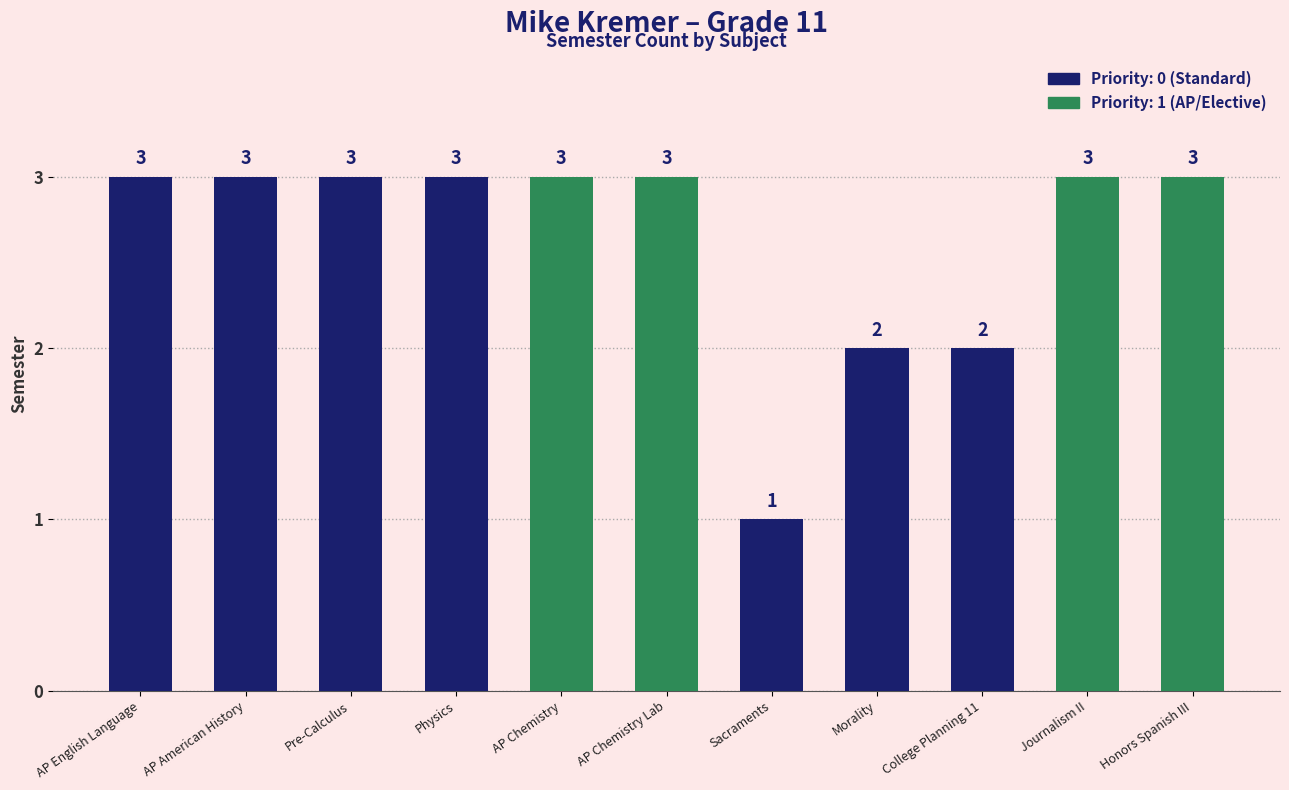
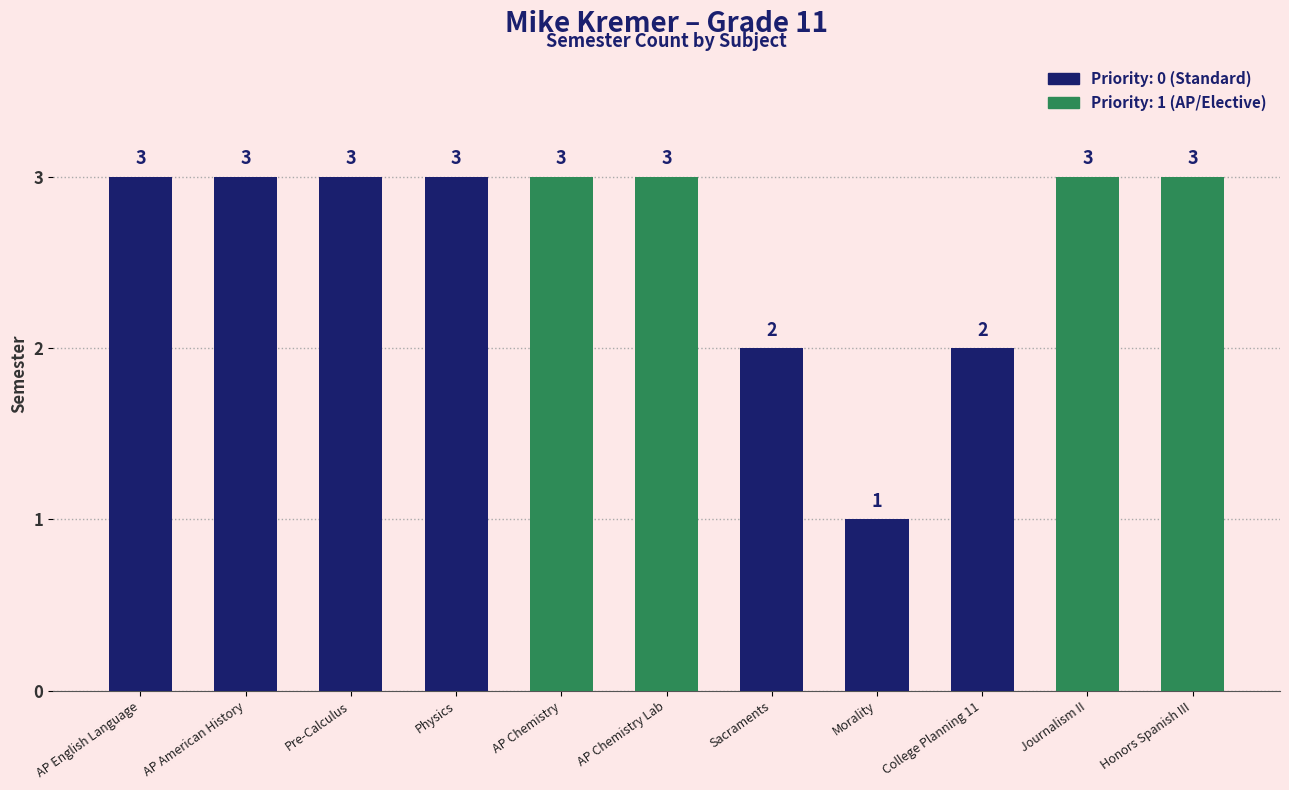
Sacraments: 1 -> 2
Morality: 2 -> 1
